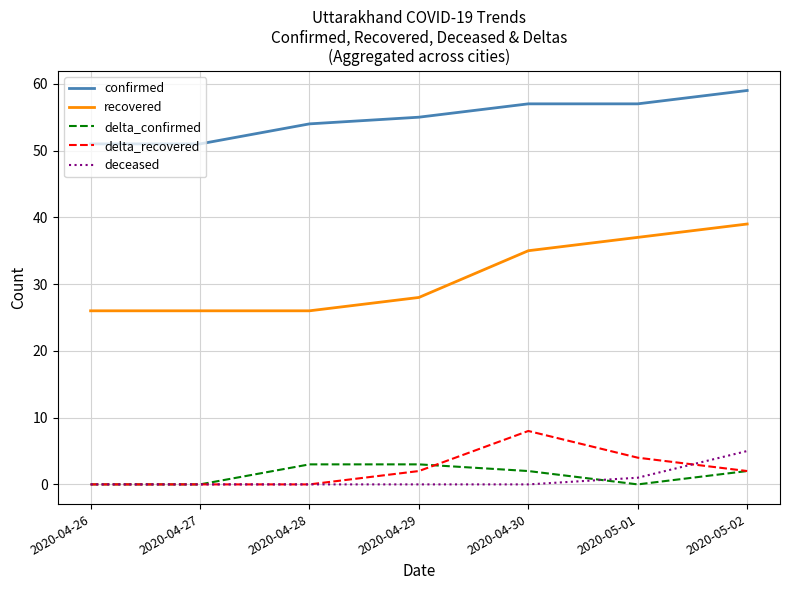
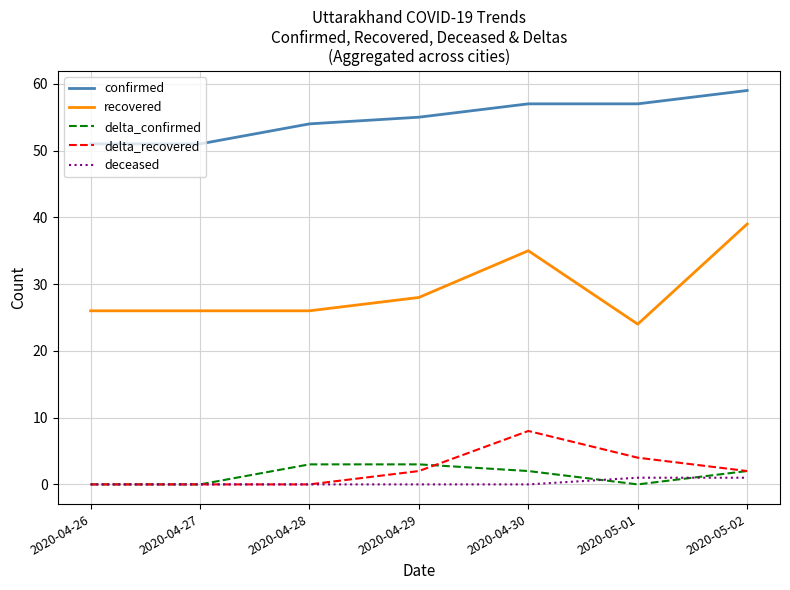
recovered, 2020-05-01: 37 -> 24
deceased, 2020-05-02: 5 -> 1
